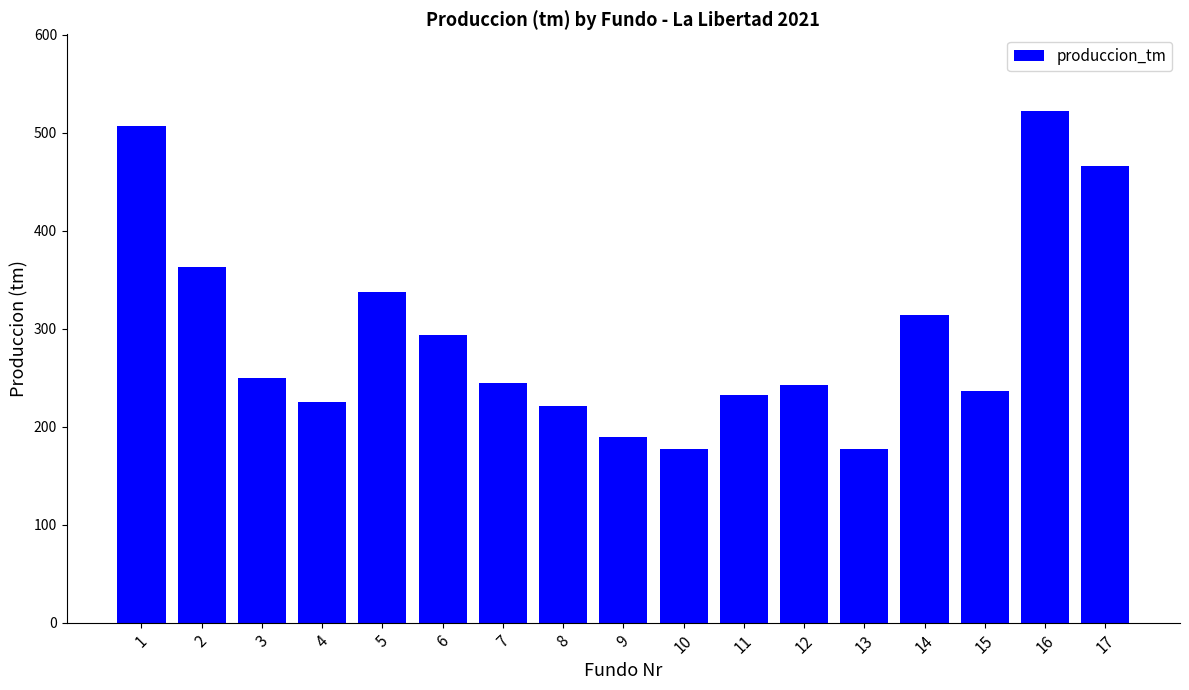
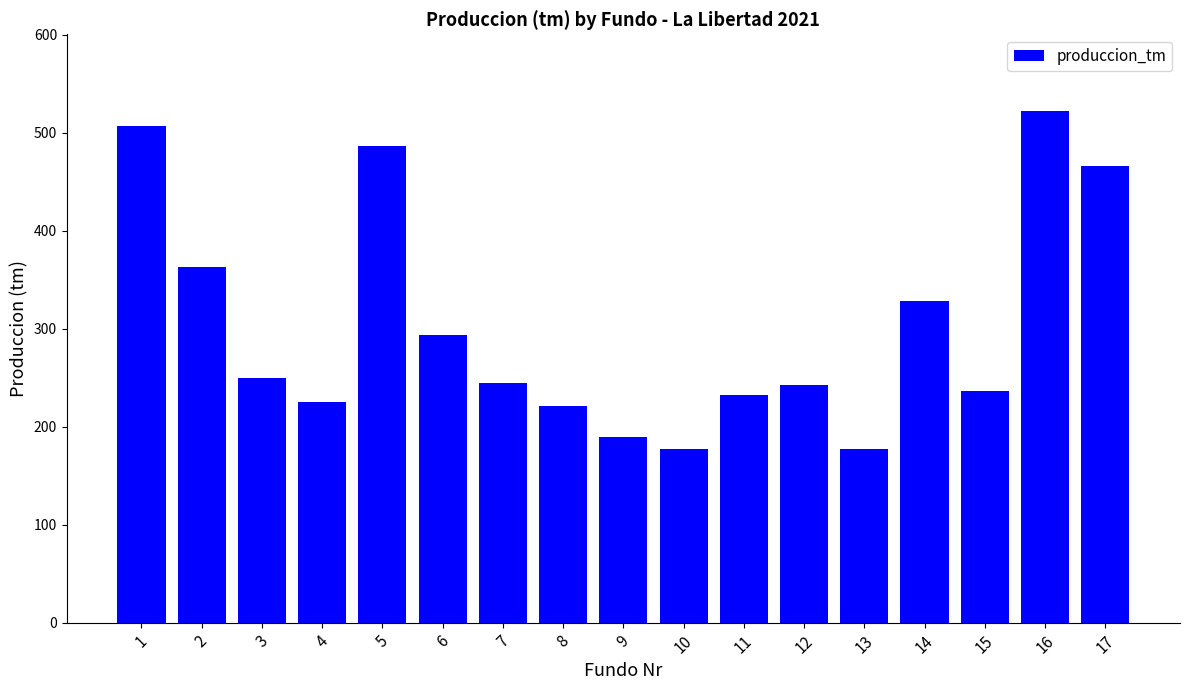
5: 340 -> 490
14: 310 -> 330
